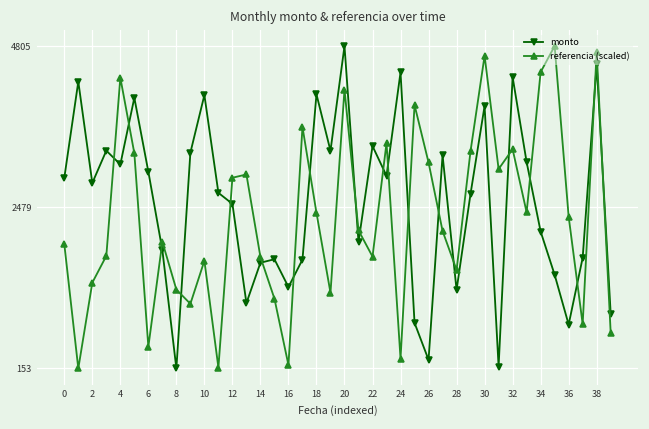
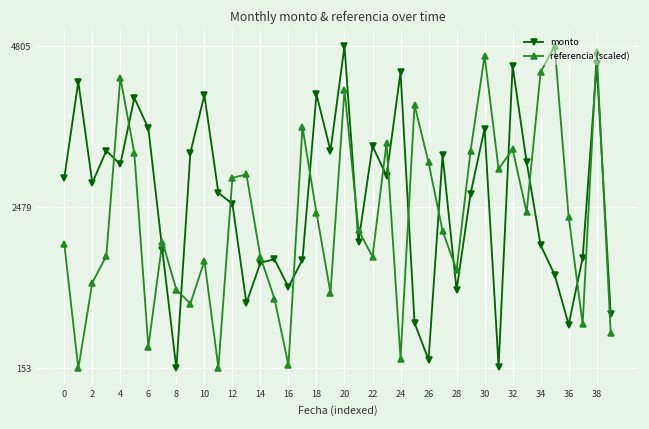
monto, 6: 3000 -> 3600
monto, 30: 3900 -> 3600
monto, 32: 4400 -> 4500
monto, 34: 2100 -> 1900
